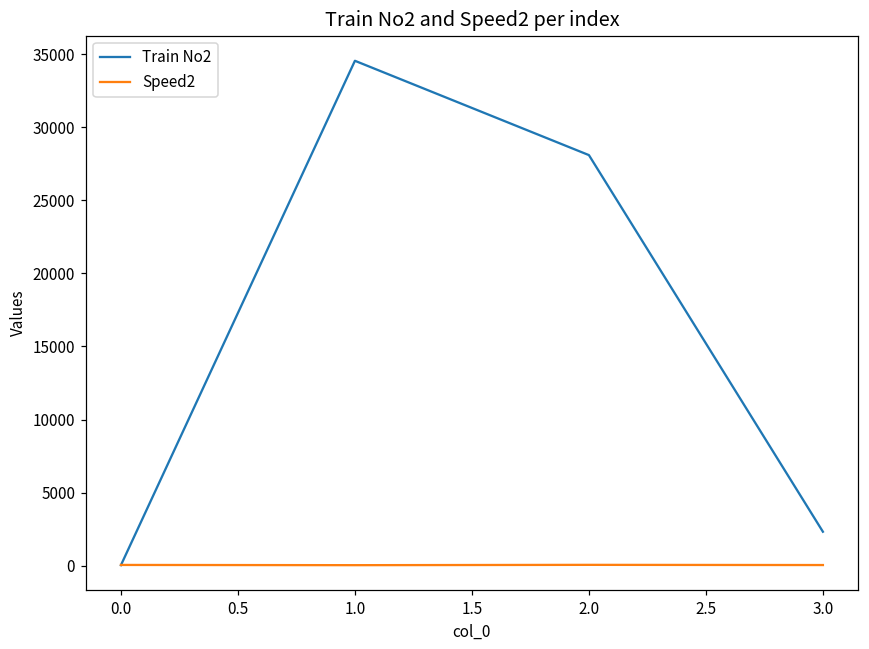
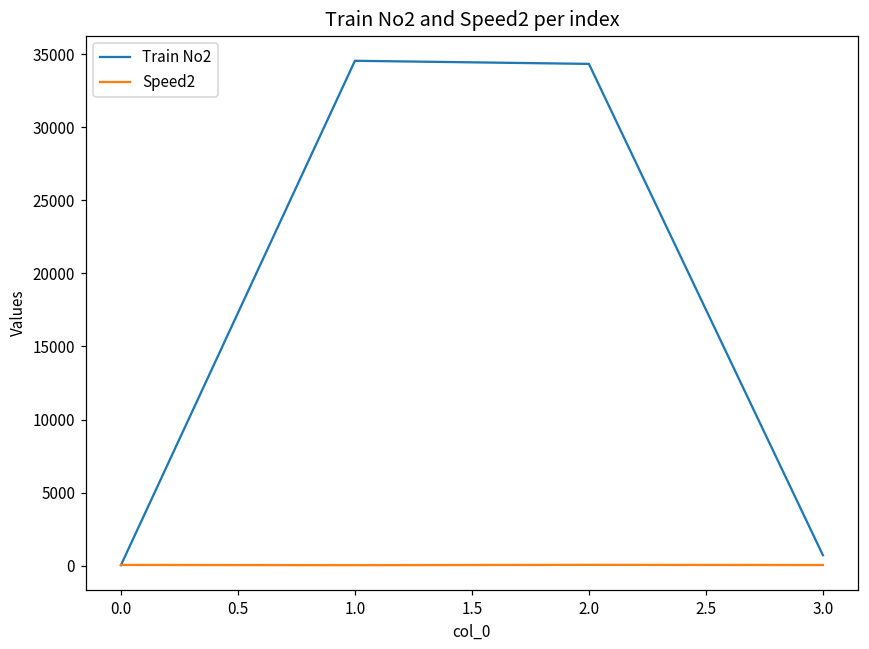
Train No2, 2.0: 28100 -> 34300
Train No2, 3.0: 2300 -> 700
